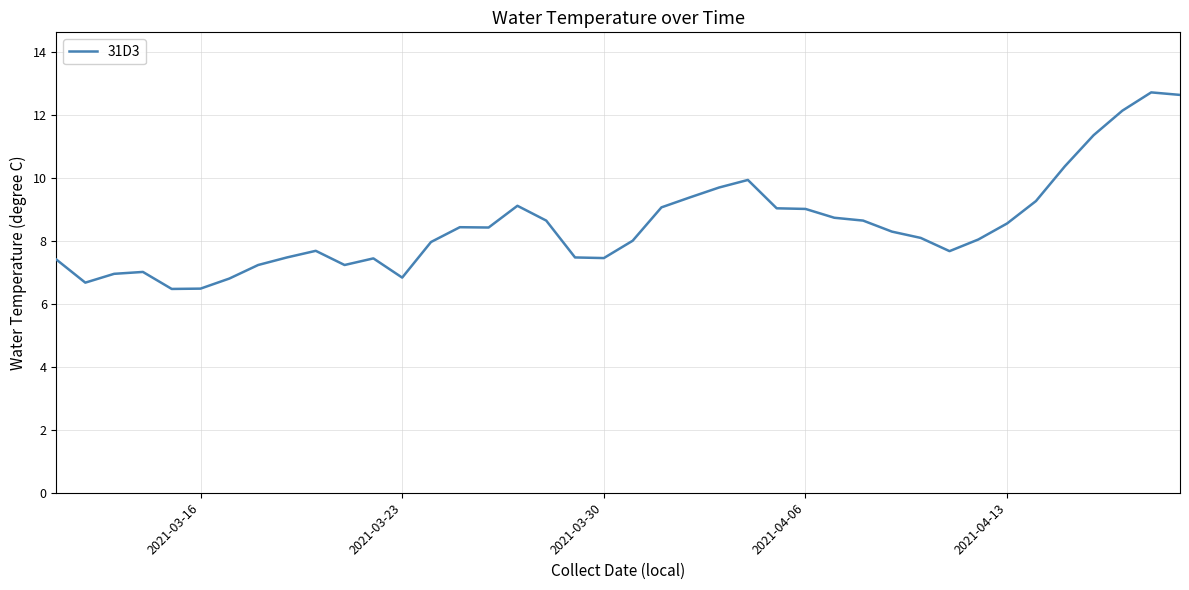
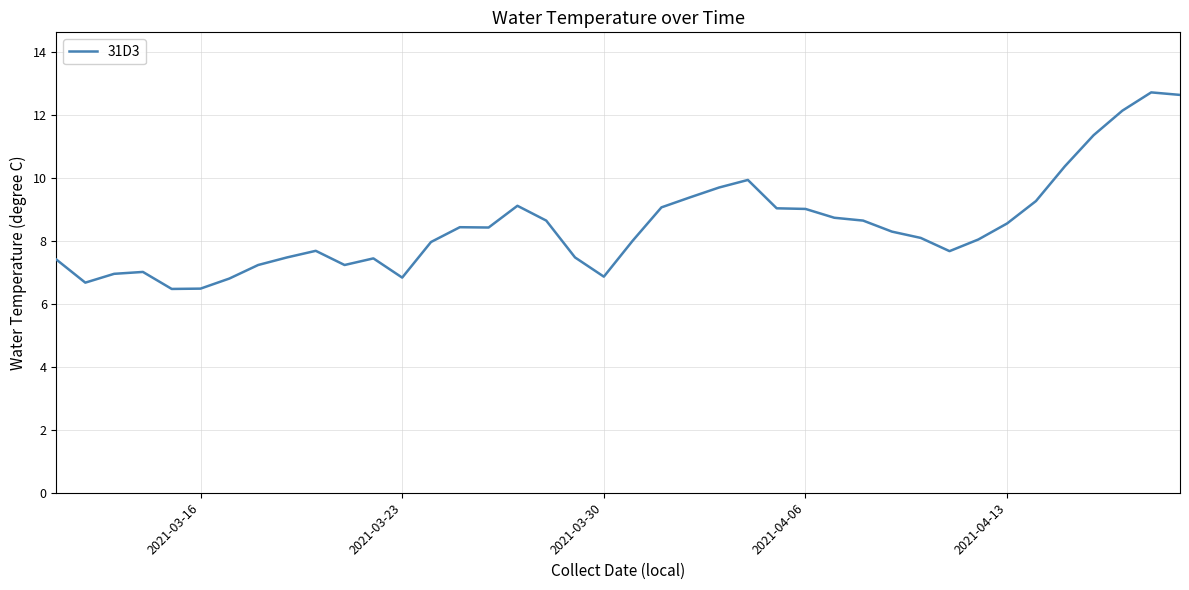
2021-03-30: 7.5 -> 6.9
